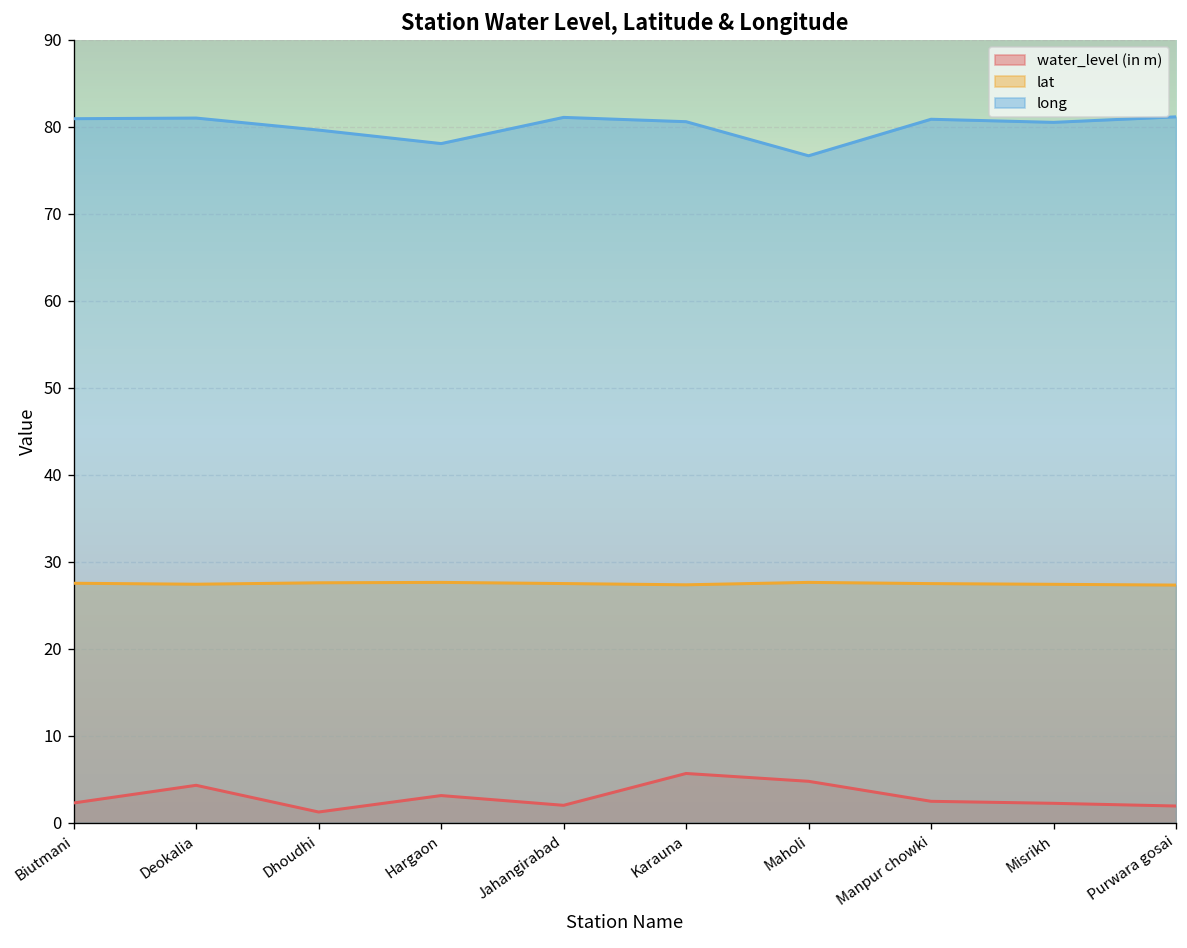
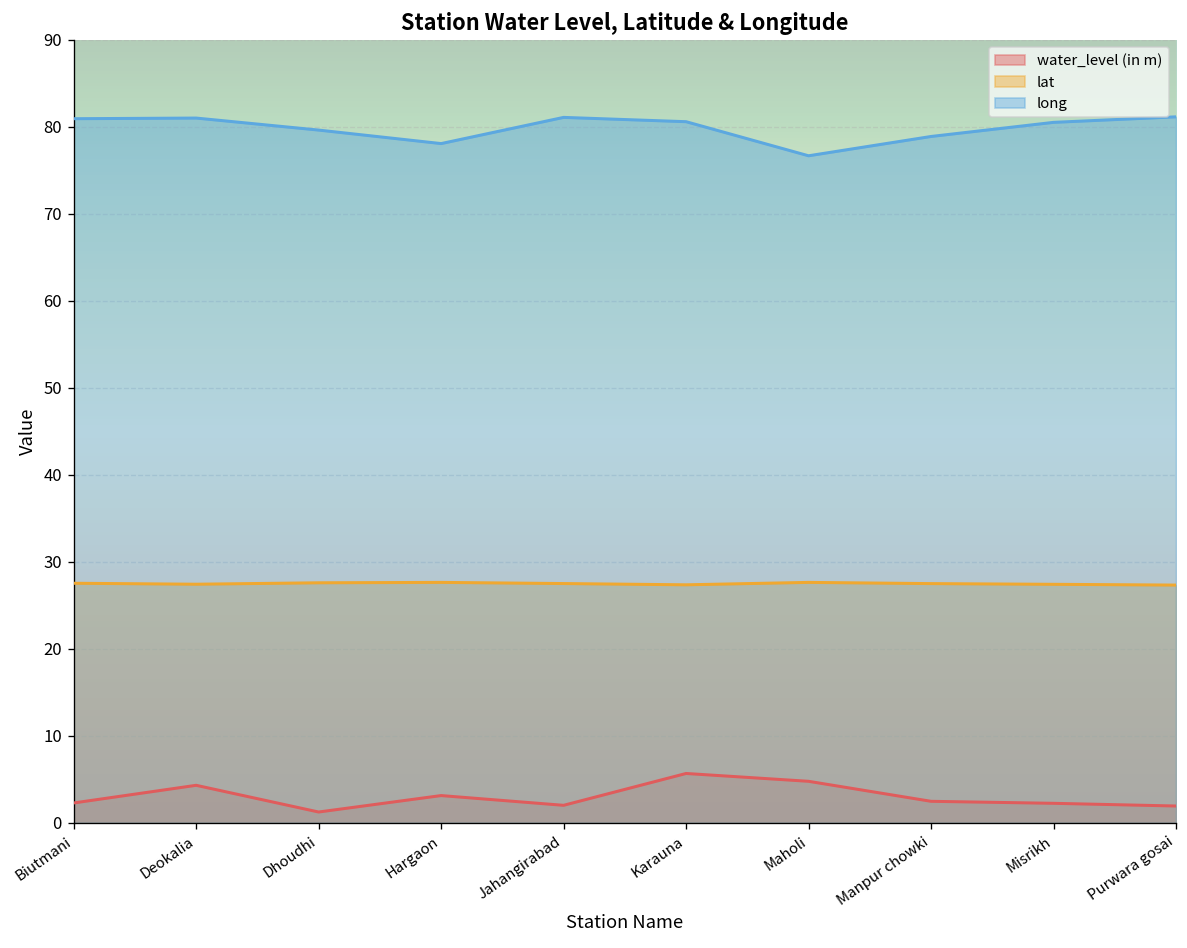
long, Manpur chowki: 81 -> 79
